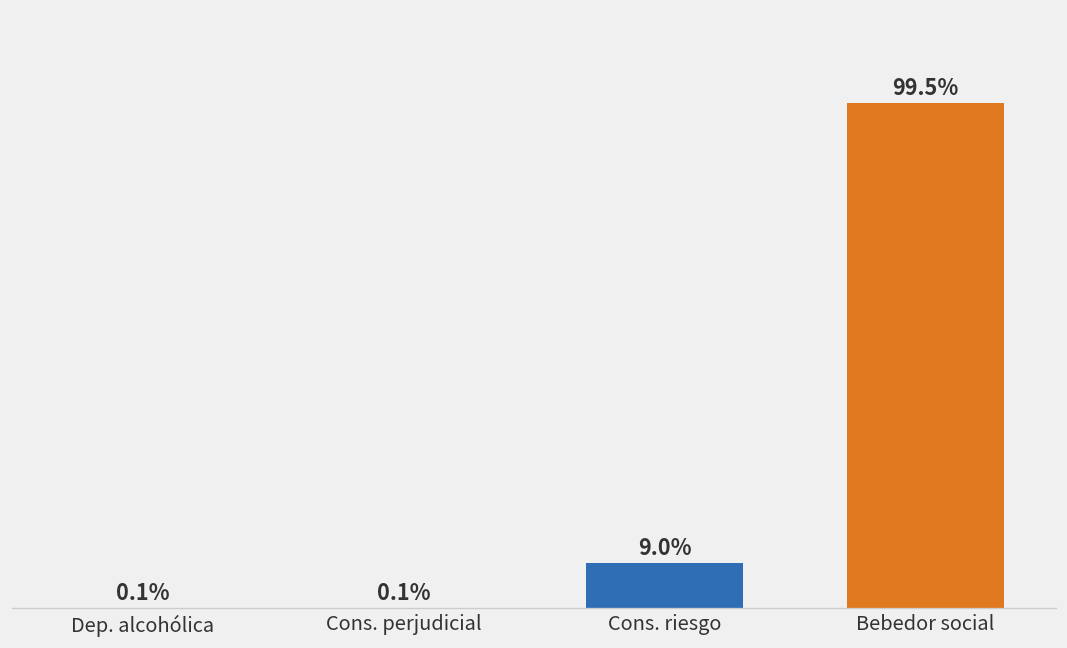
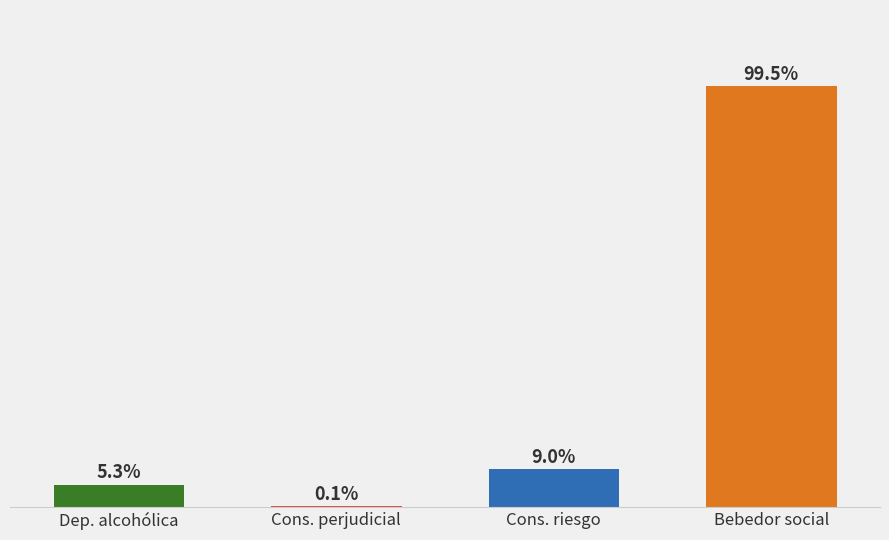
Dep. alcohólica: 0.1% -> 5.3%
